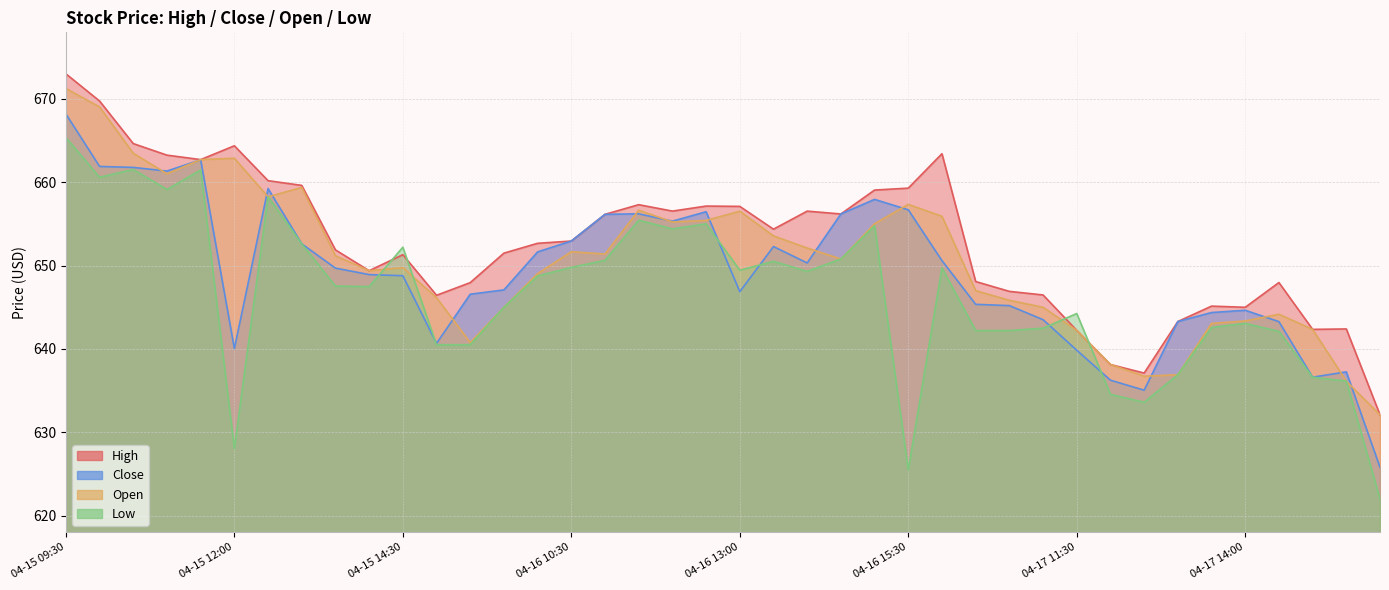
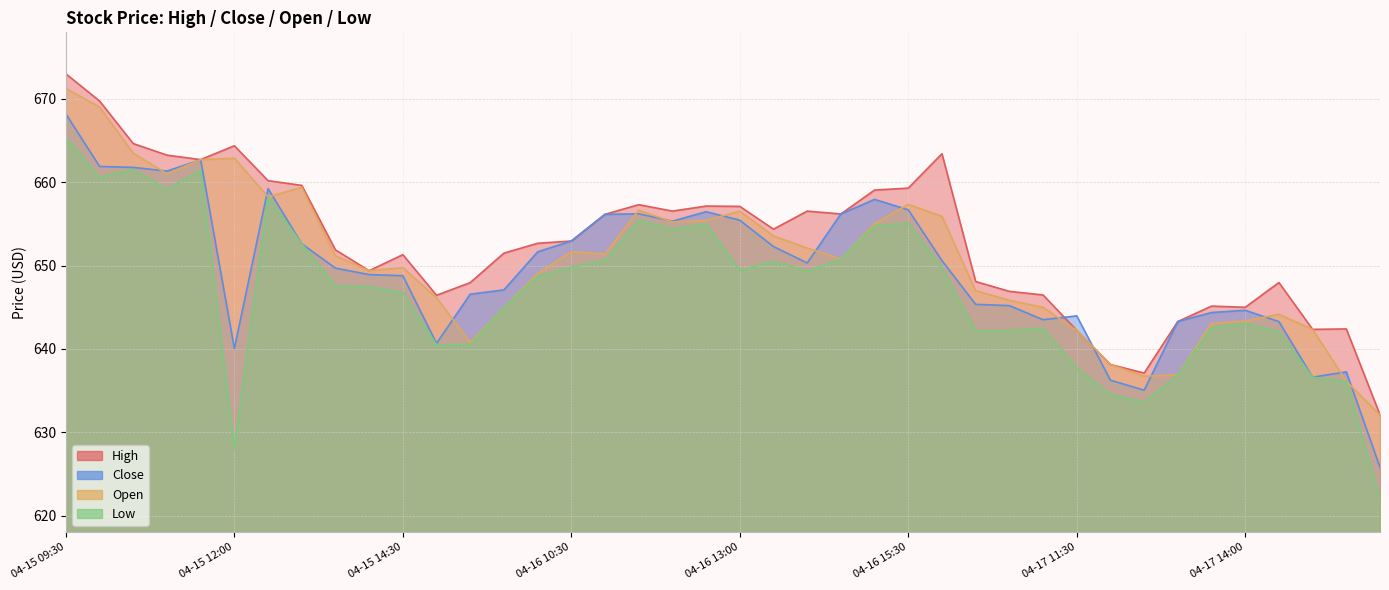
Low, 04-15 14:30: 652 -> 647
Close, 04-16 13:00: 647 -> 655
Low, 04-16 15:30: 626 -> 655
Close, 04-17 11:30: 640 -> 644
Low, 04-17 11:30: 644 -> 638
